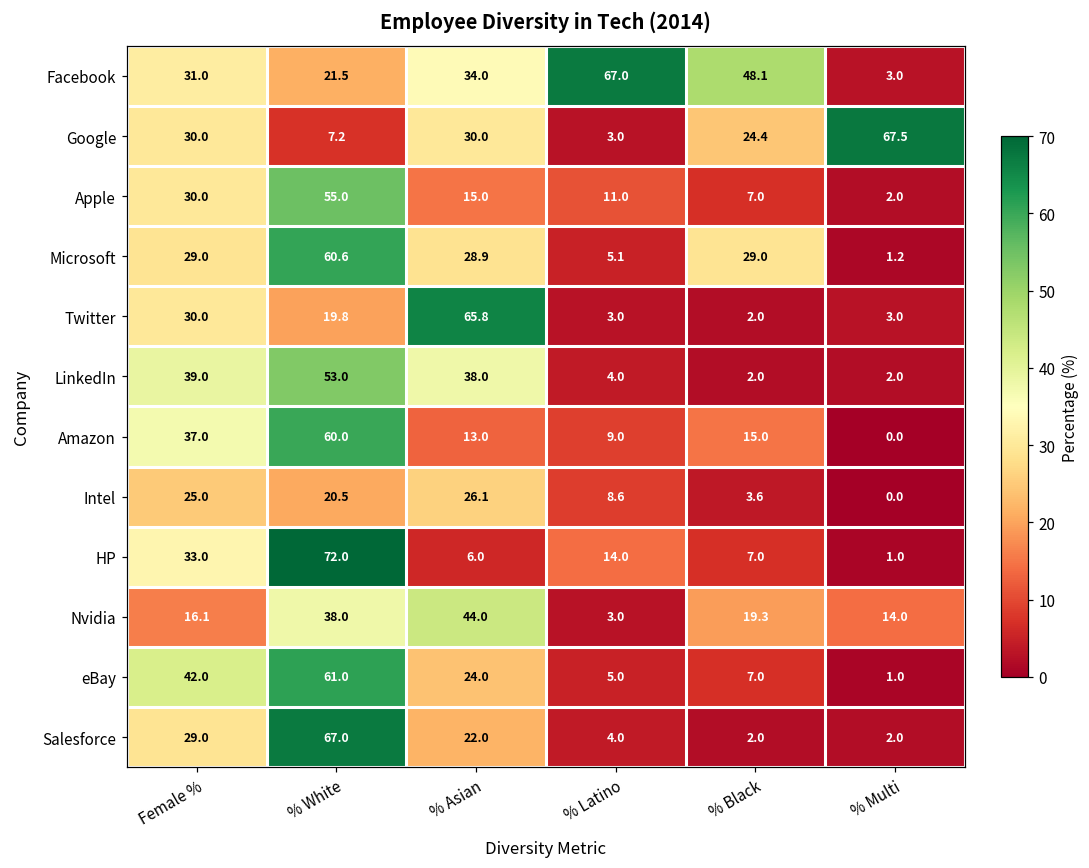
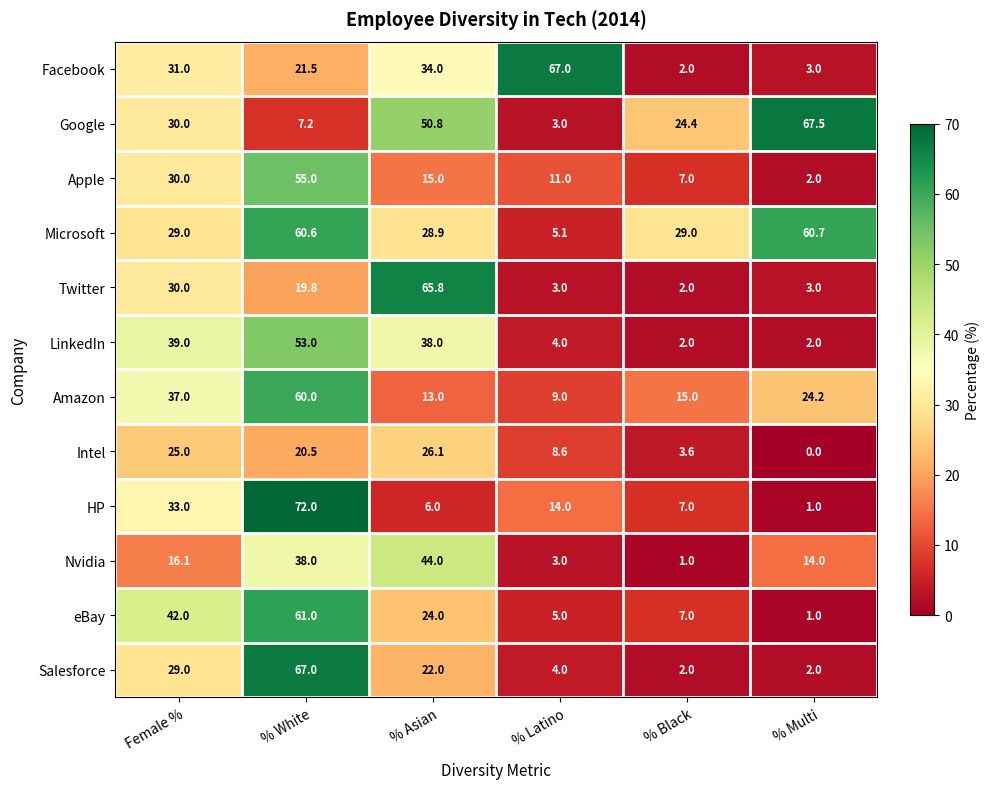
Facebook, % Black: 48.1 -> 2.0
Google, % Asian: 30.0 -> 50.8
Microsoft, % Multi: 1.2 -> 60.7
Amazon, % Multi: 0.0 -> 24.2
Nvidia, % Black: 19.3 -> 1.0
